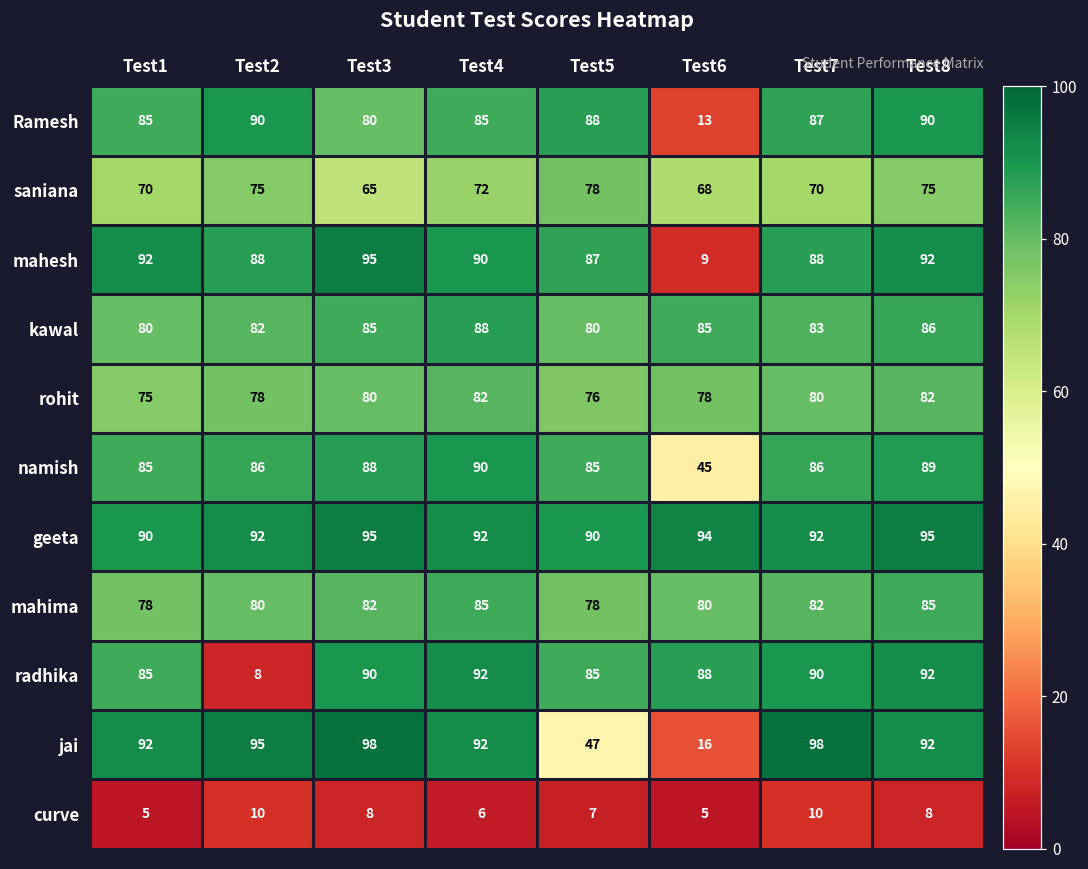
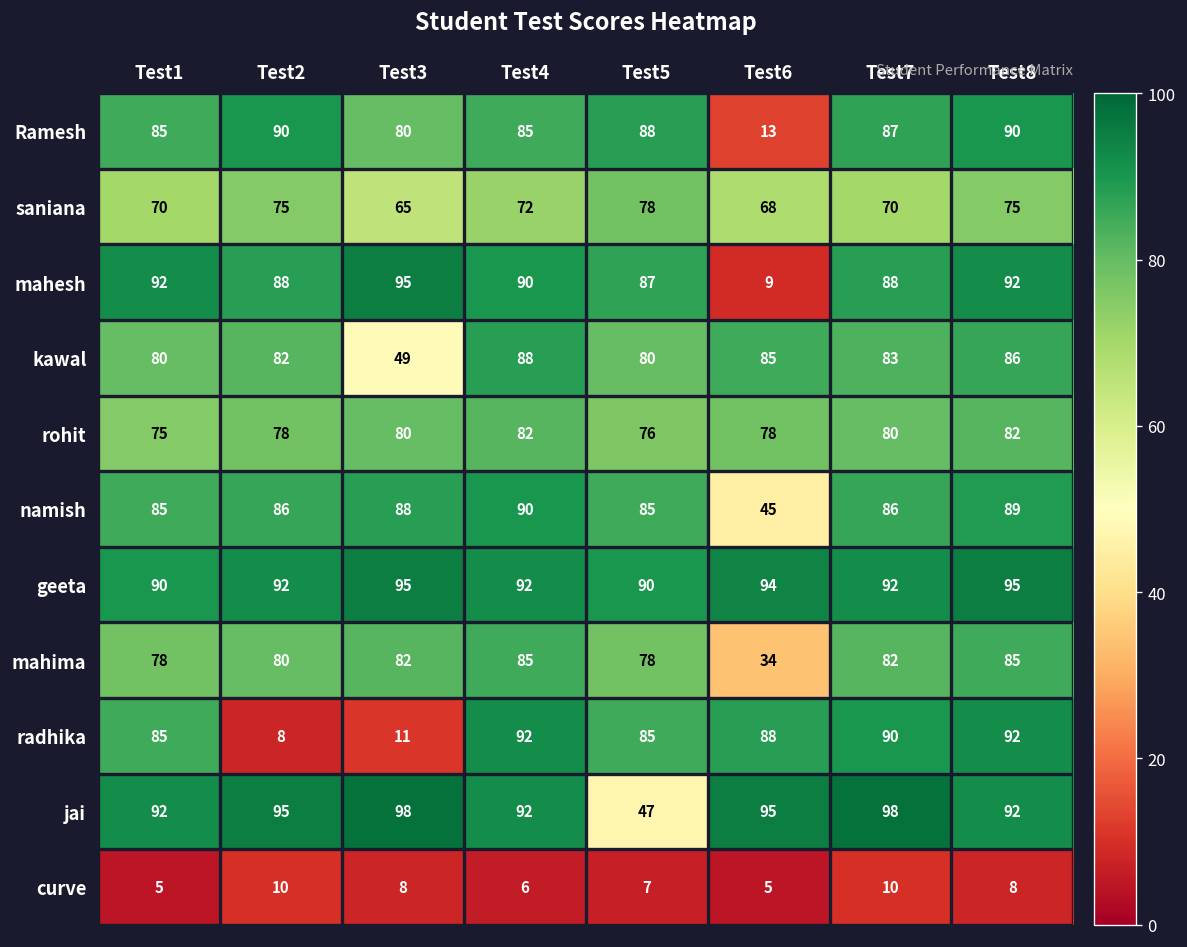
kawal, Test3: 85 -> 49
mahima, Test6: 80 -> 34
radhika, Test3: 90 -> 11
jai, Test6: 16 -> 95
